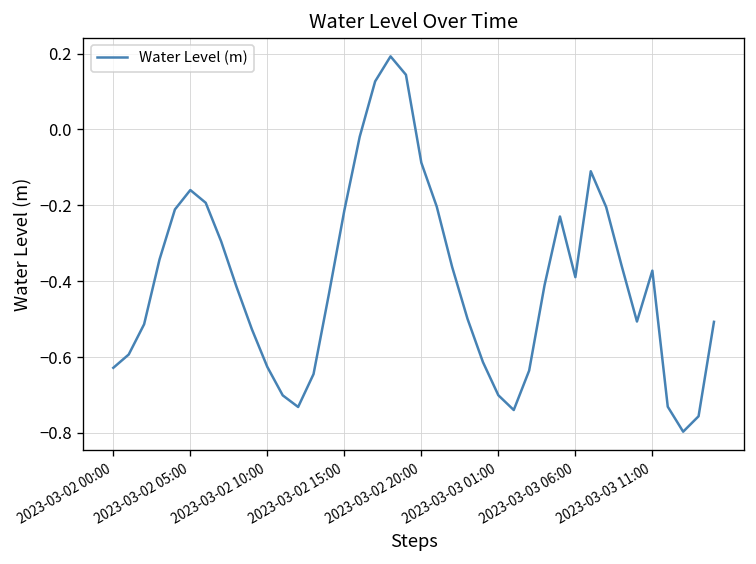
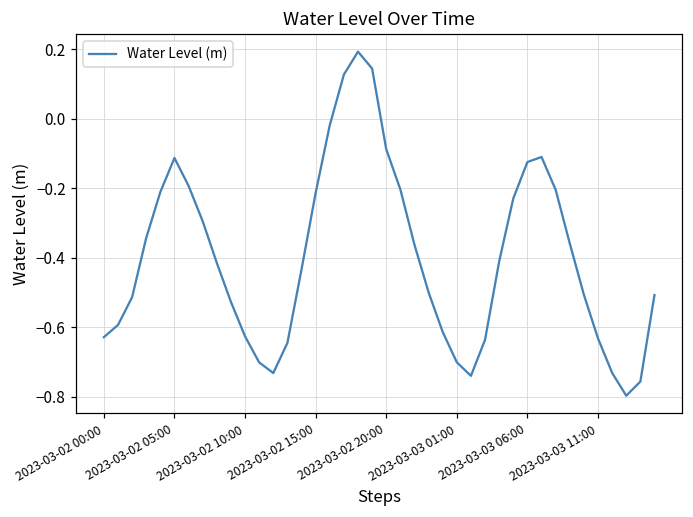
2023-03-02 05:00: -0.16 -> -0.11
2023-03-03 06:00: -0.39 -> -0.12
2023-03-03 11:00: -0.37 -> -0.63
